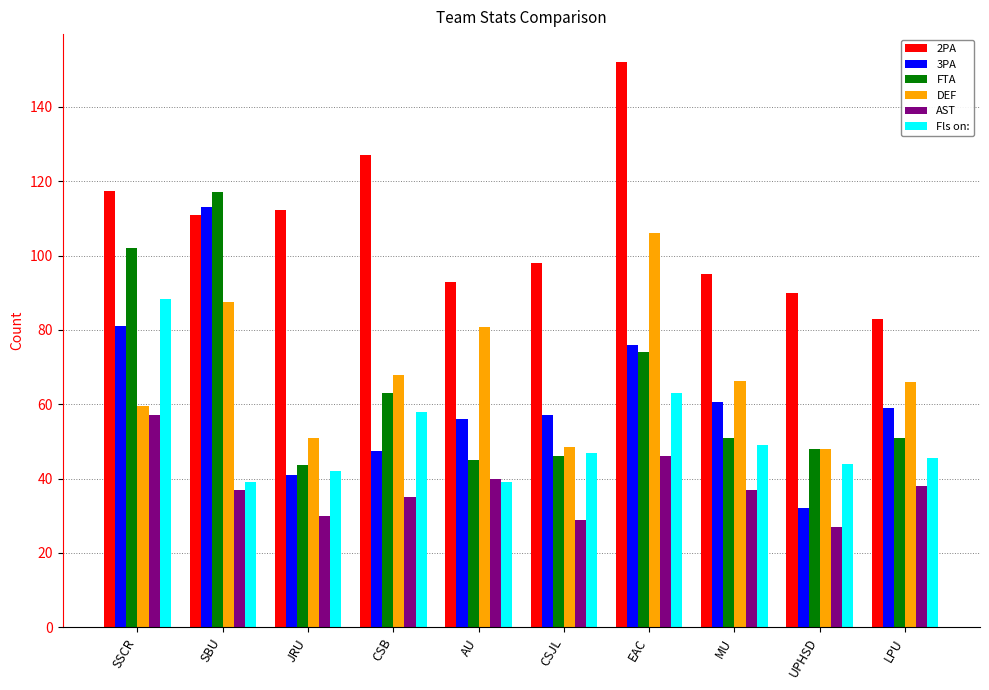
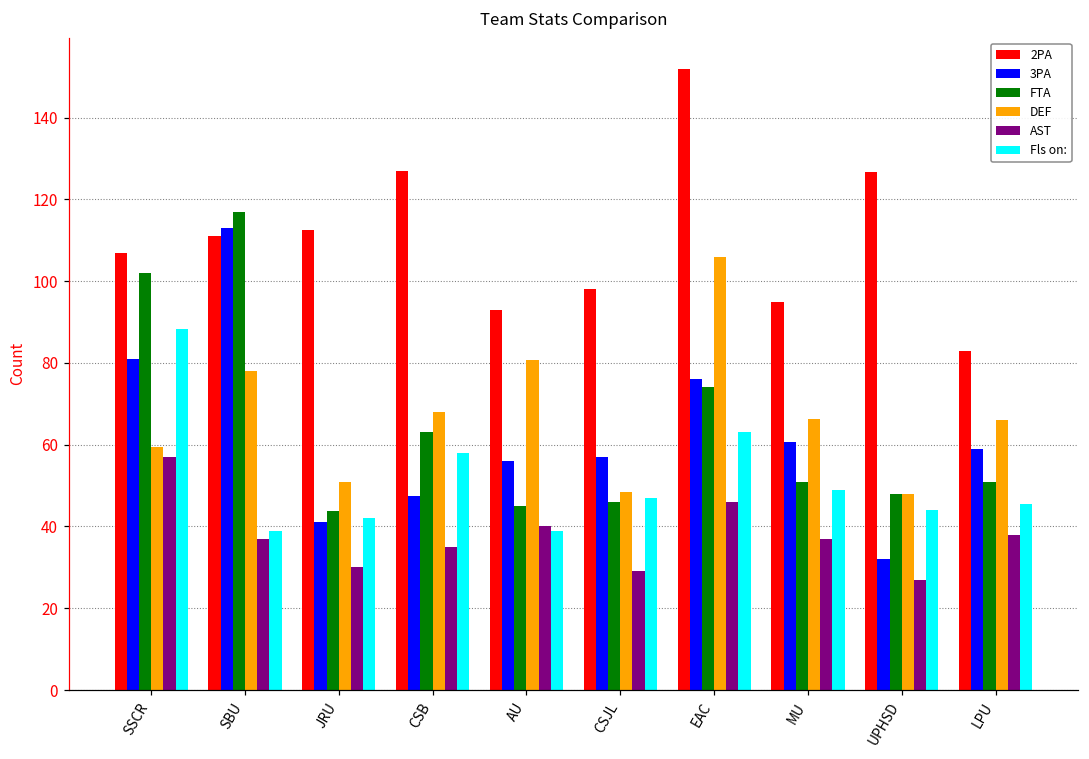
2PA, SSCR: 118 -> 107
DEF, SBU: 88 -> 78
2PA, UPHSD: 90 -> 127
